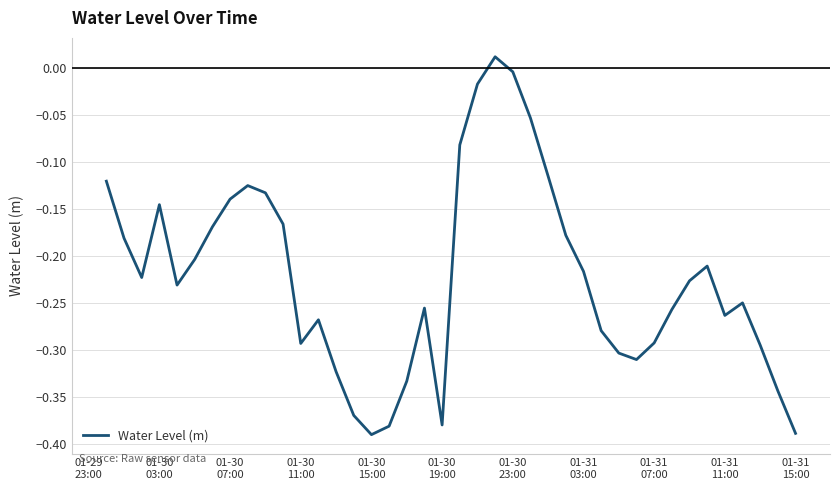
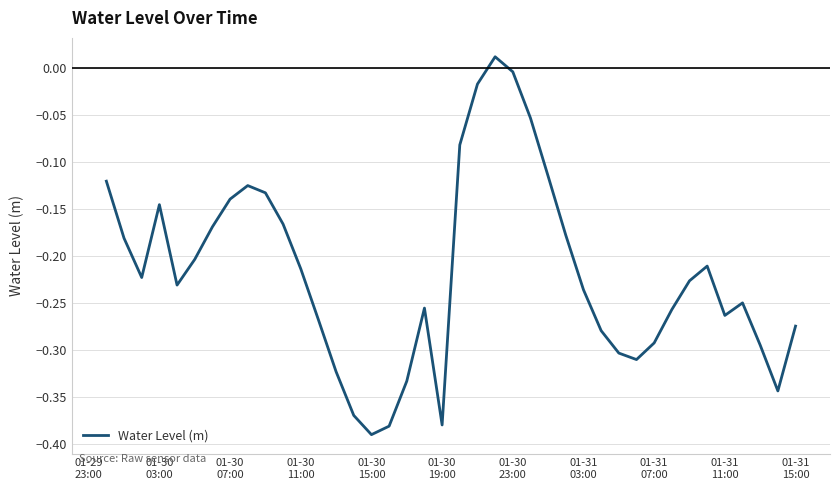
01-30 11:00: -0.29 -> -0.21
01-31 03:00: -0.22 -> -0.24
01-31 15:00: -0.39 -> -0.27
